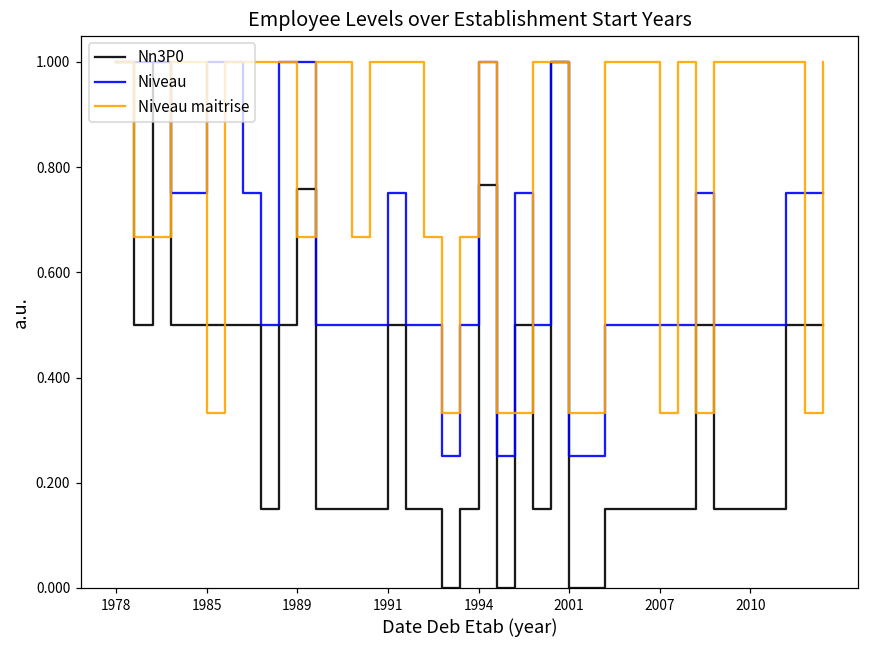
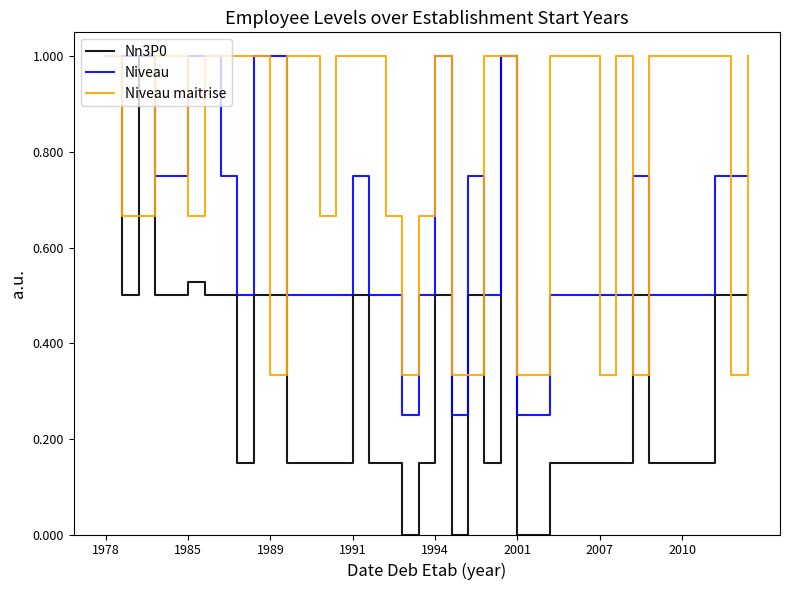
Nn3P0, 1985: 0.50 -> 0.53
Niveau maitrise, 1985: 0.33 -> 0.67
Nn3P0, 1989: 0.76 -> 0.50
Niveau maitrise, 1989: 0.67 -> 0.33
Nn3P0, 1994: 0.77 -> 0.50
